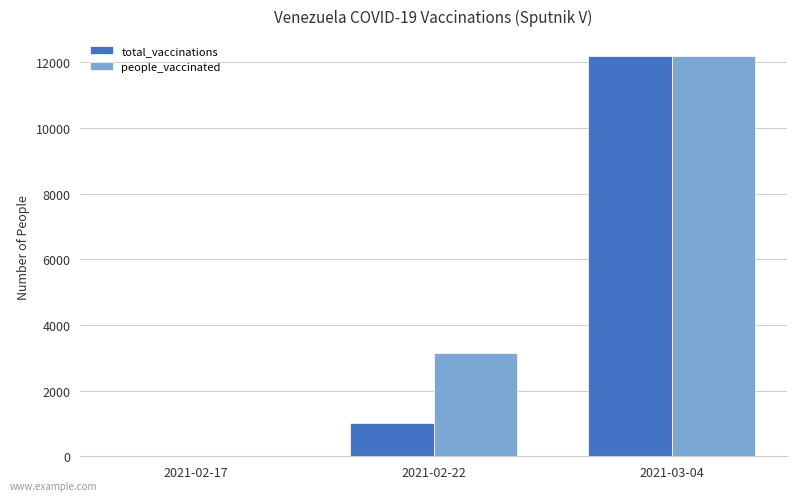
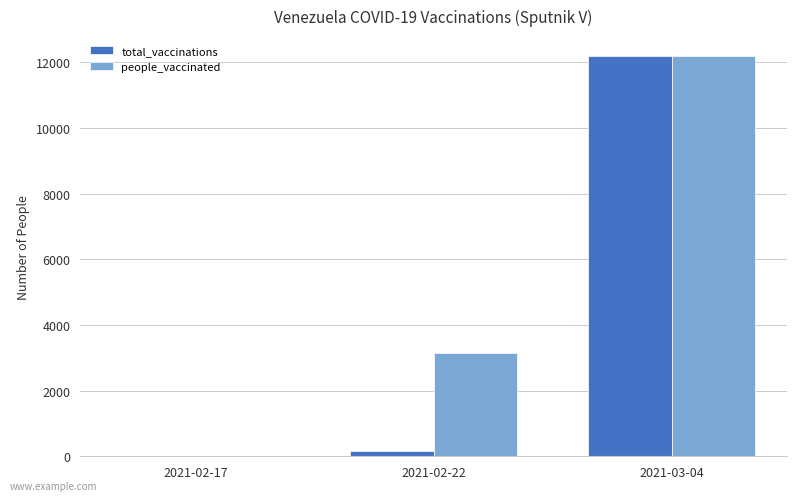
total_vaccinations, 2021-02-22: 1000 -> 200
